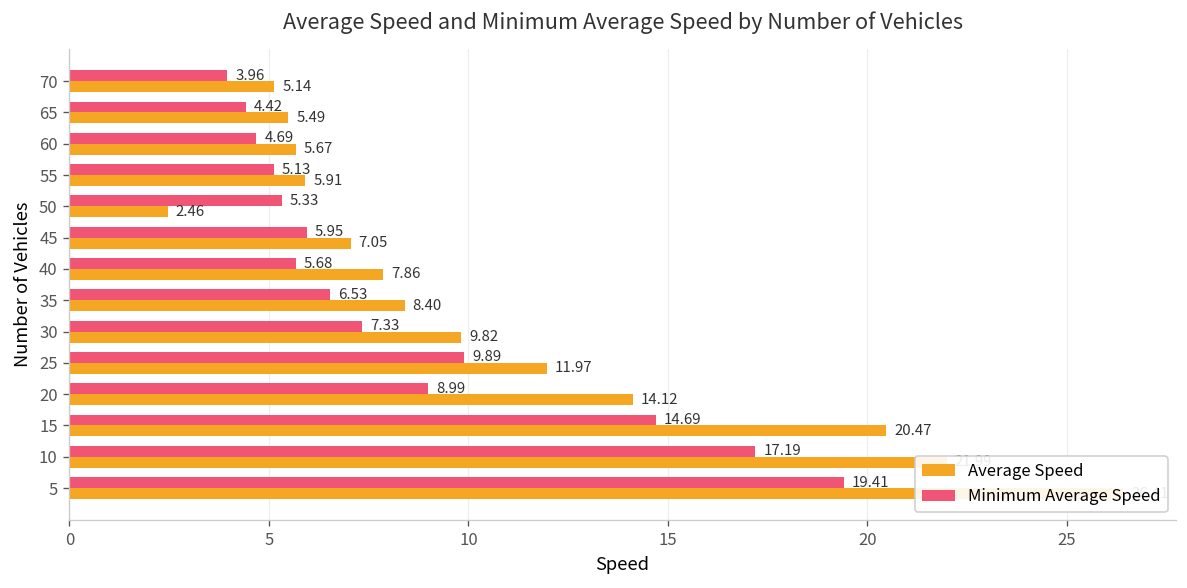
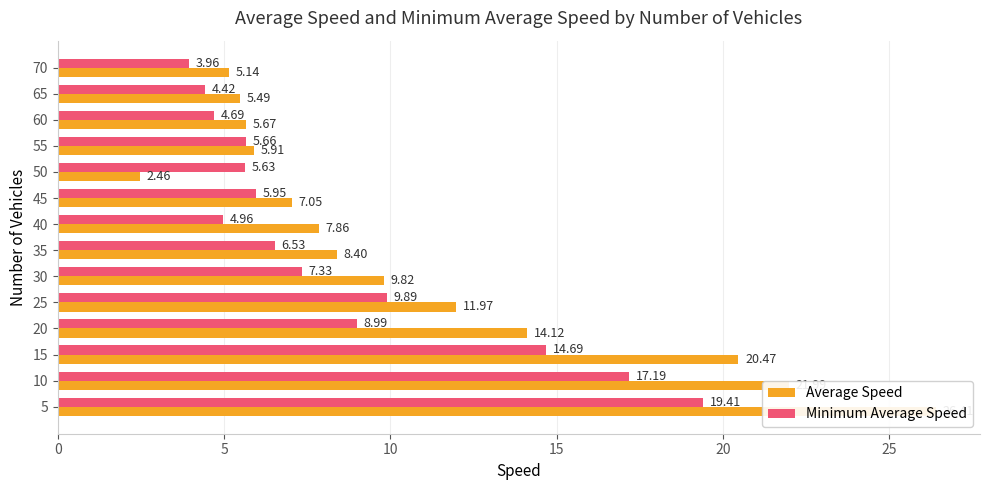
Minimum Average Speed, 55: 5.13 -> 5.66
Minimum Average Speed, 50: 5.33 -> 5.63
Minimum Average Speed, 40: 5.68 -> 4.96
